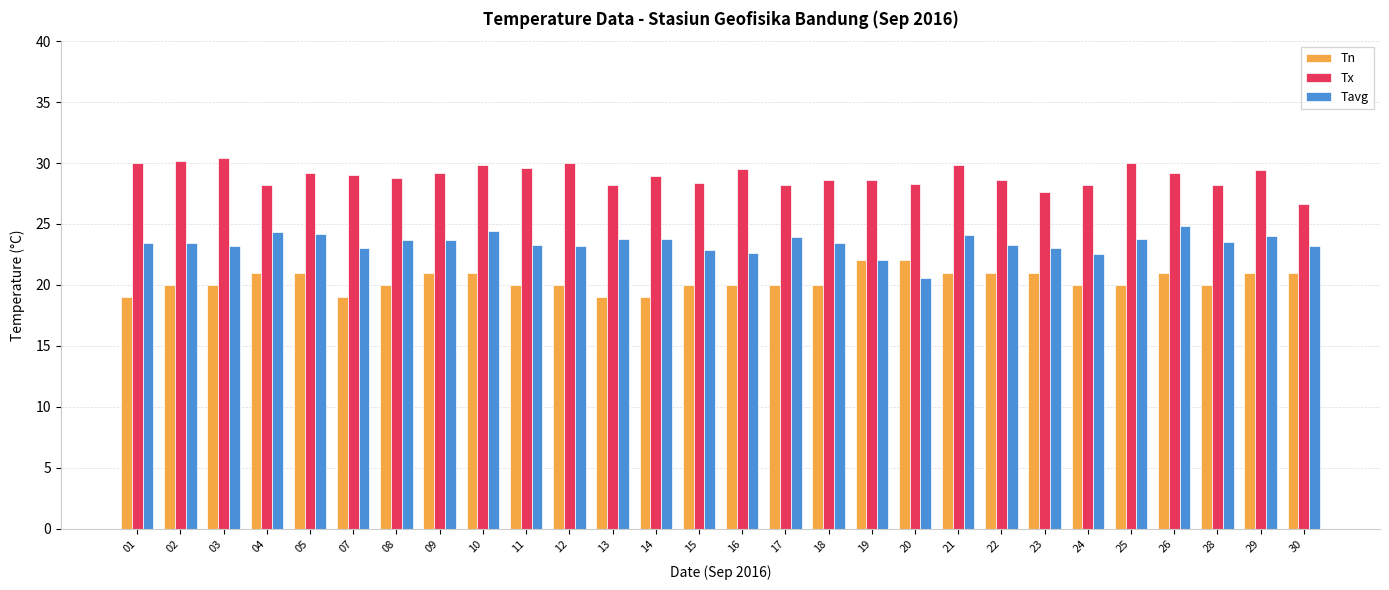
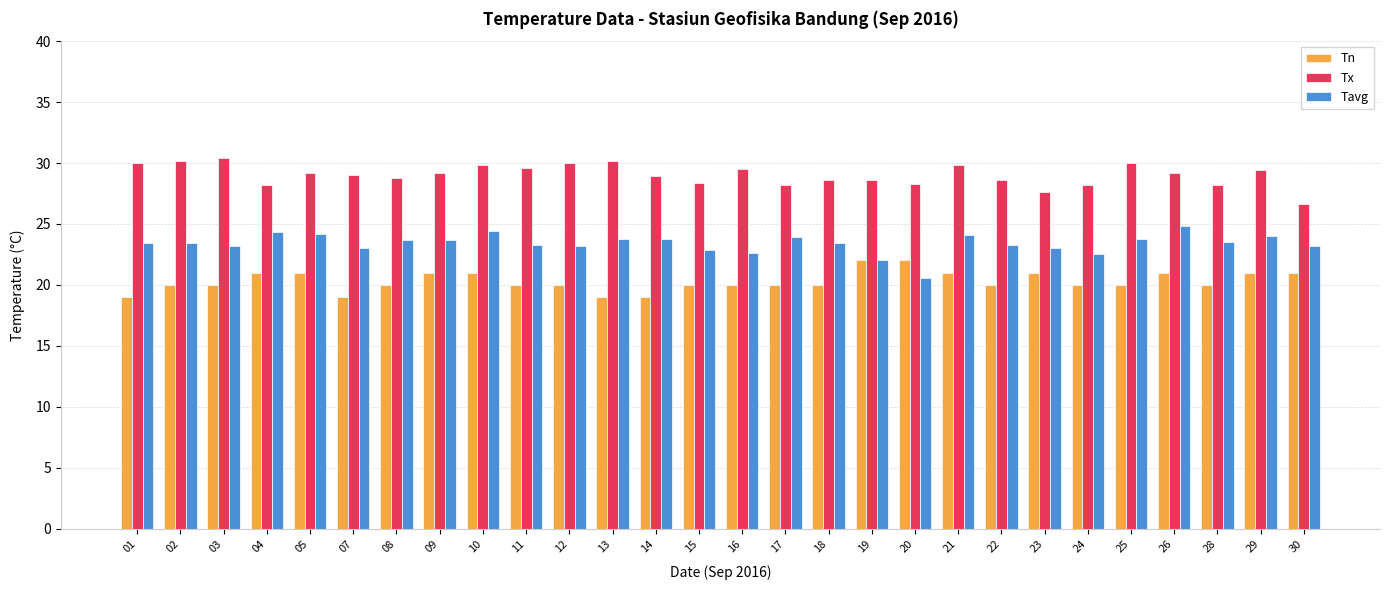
Tx, 13: 28.2 -> 30.2
Tn, 22: 21 -> 20
